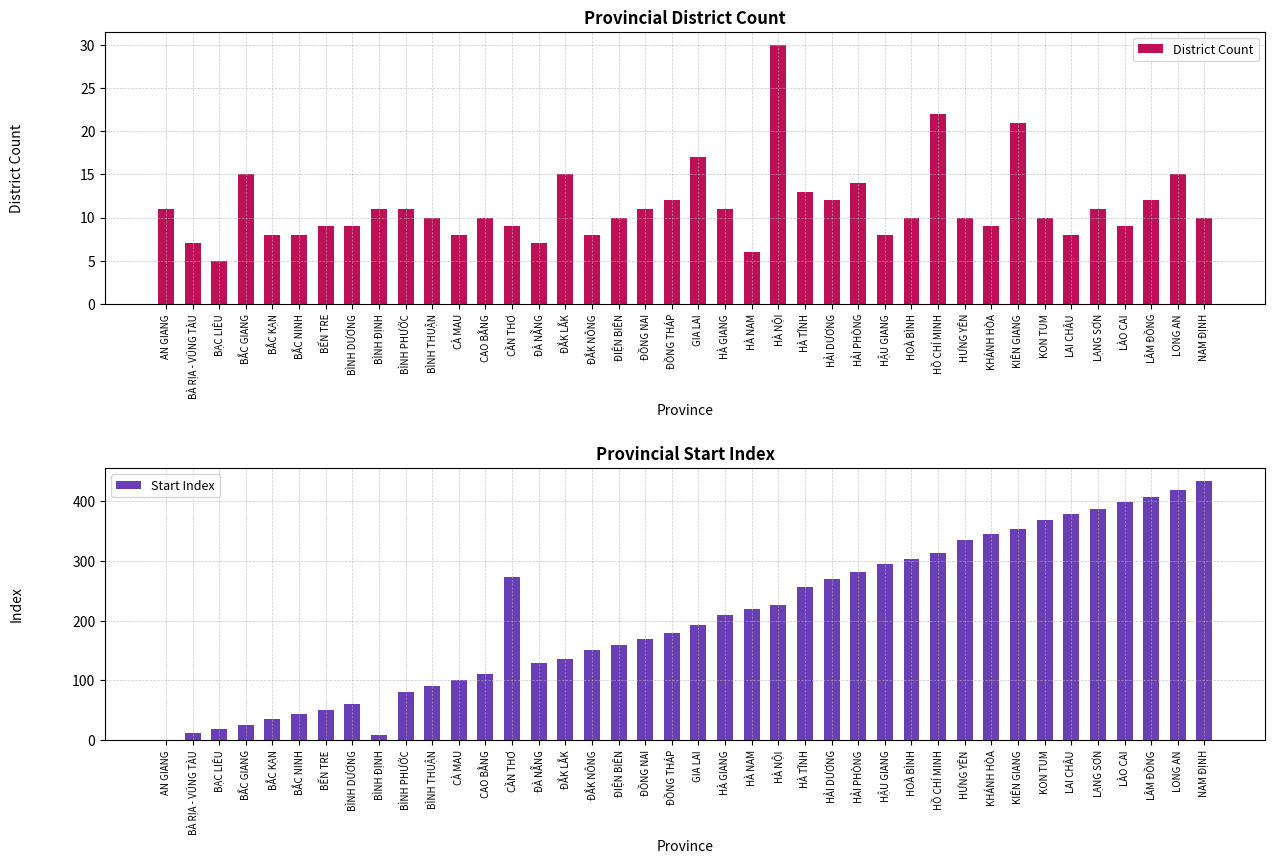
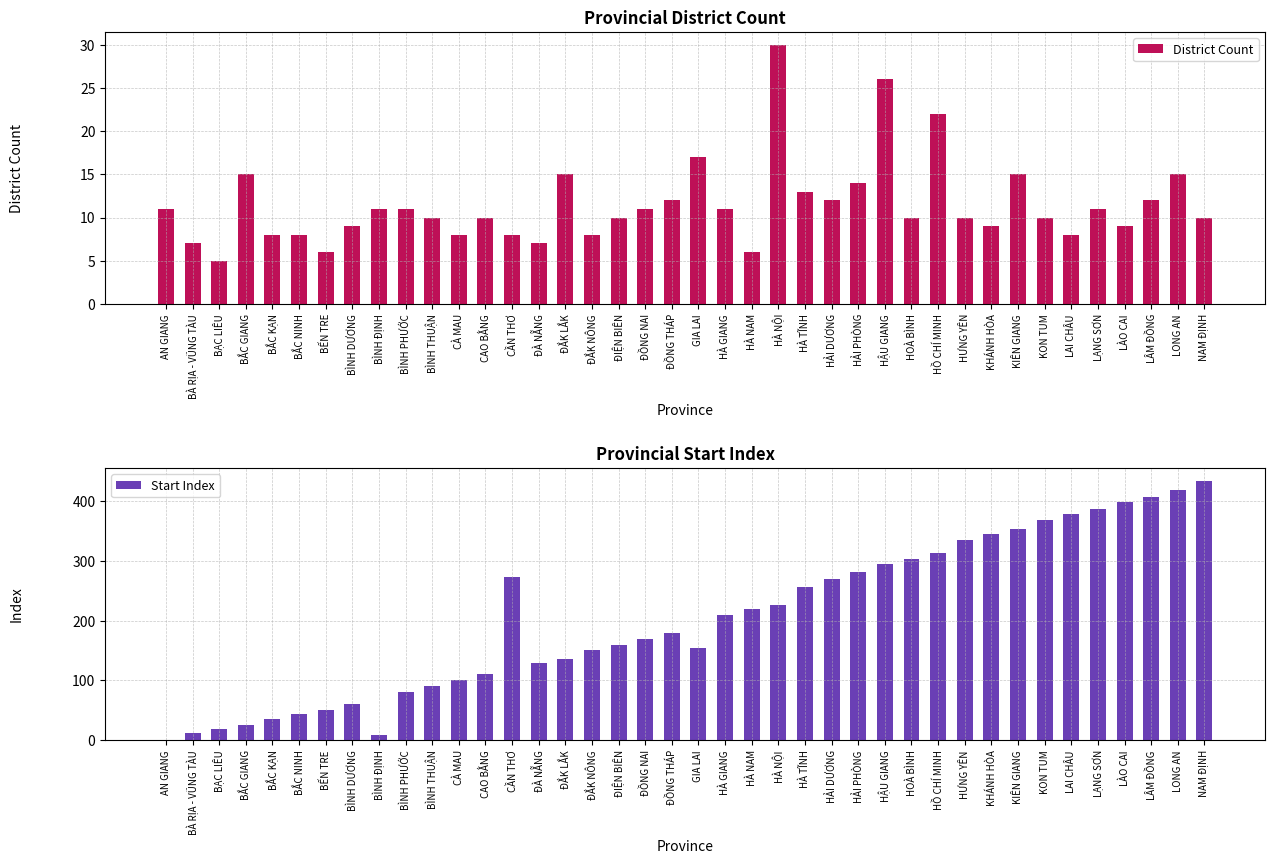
Provincial District Count, BẾN TRE: 9 -> 6
Provincial District Count, CẦN THƠ: 9 -> 8
Provincial District Count, HẬU GIANG: 8 -> 26
Provincial District Count, KIÊN GIANG: 21 -> 15
Provincial Start Index, GIA LAI: 190 -> 150
